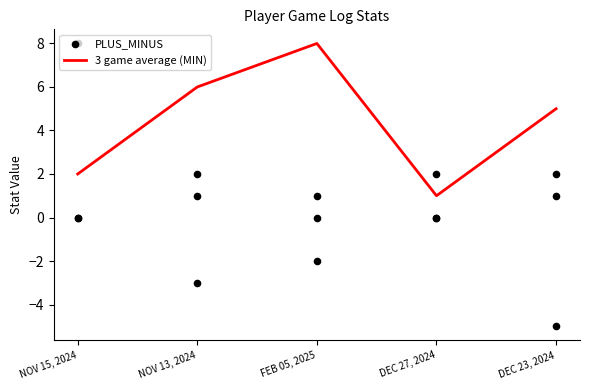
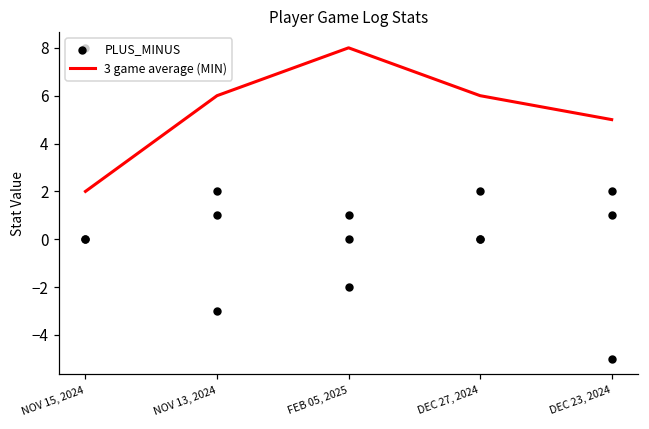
3 game average (MIN), DEC 27, 2024: 1 -> 6
